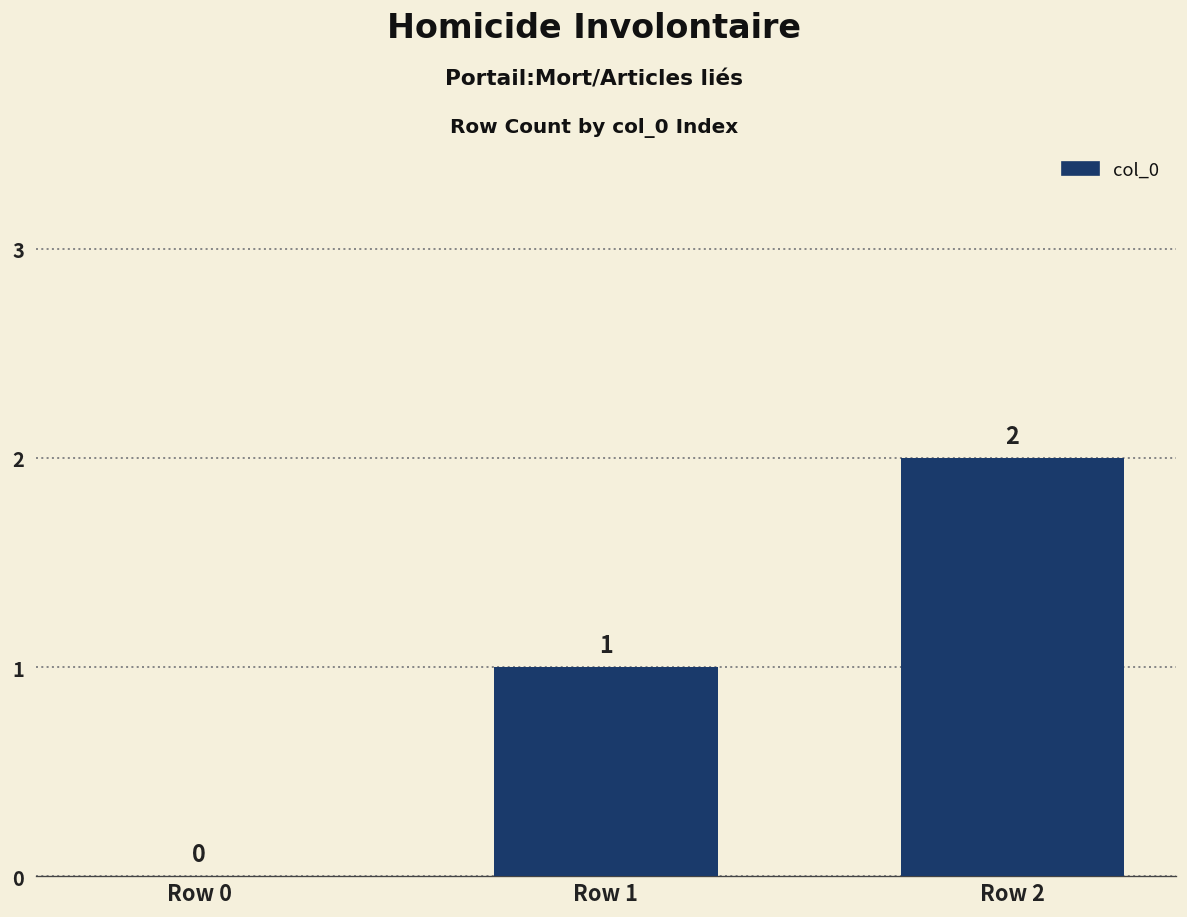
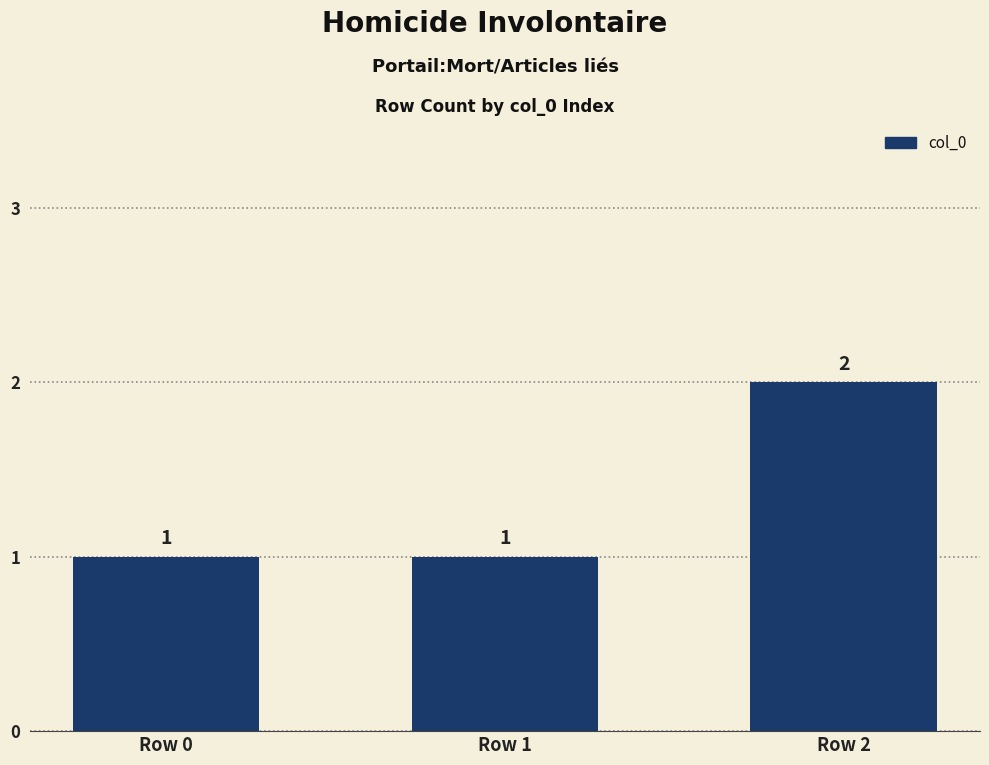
Row 0: 0 -> 1
